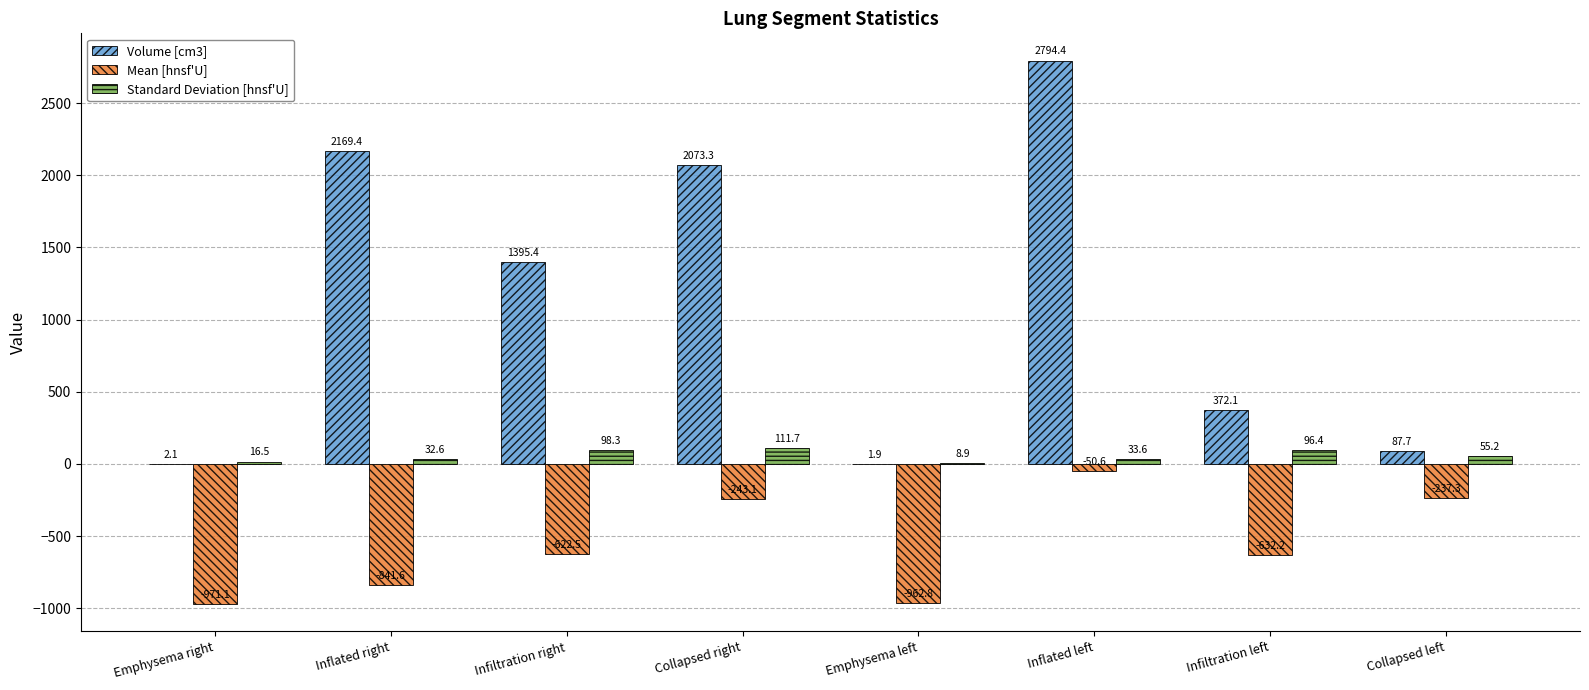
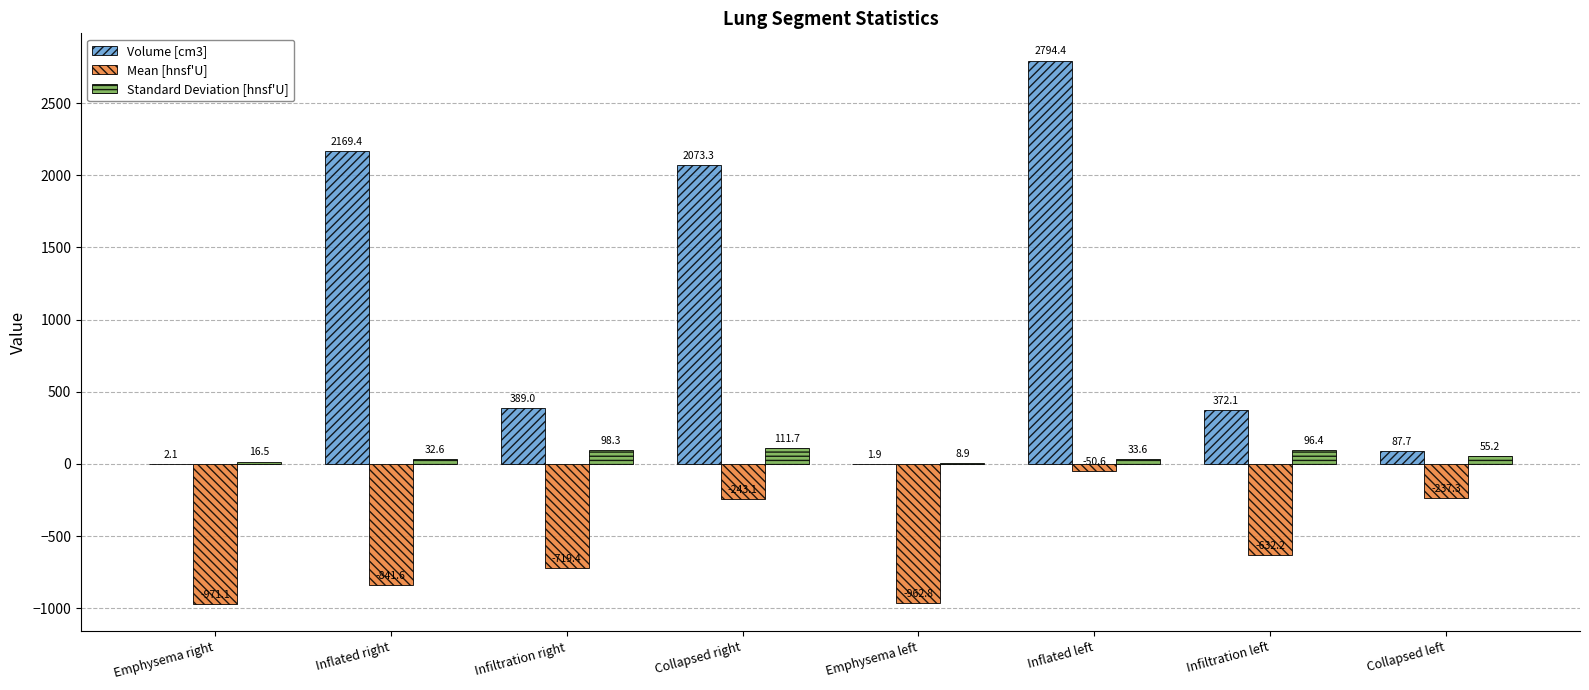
Volume [cm3], Infiltration right: 1395.4 -> 389.0
Mean [hnsf'U], Infiltration right: -622.5 -> -719.4
